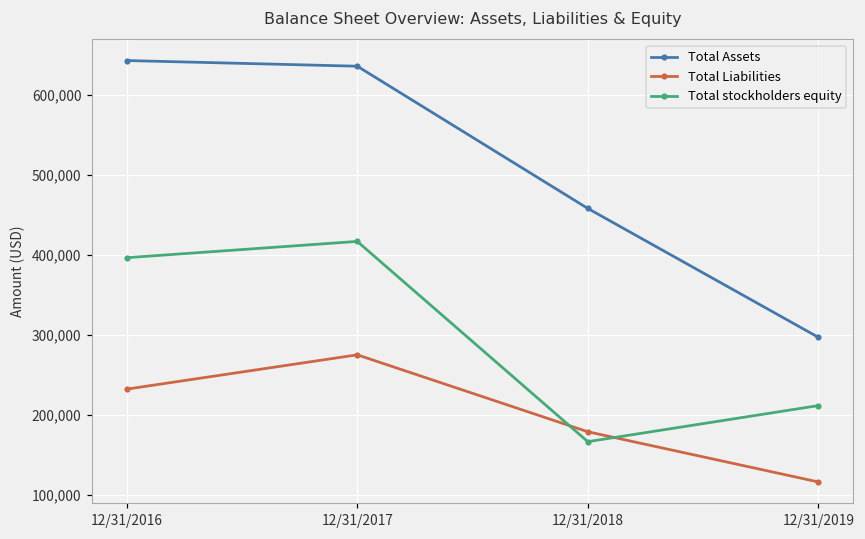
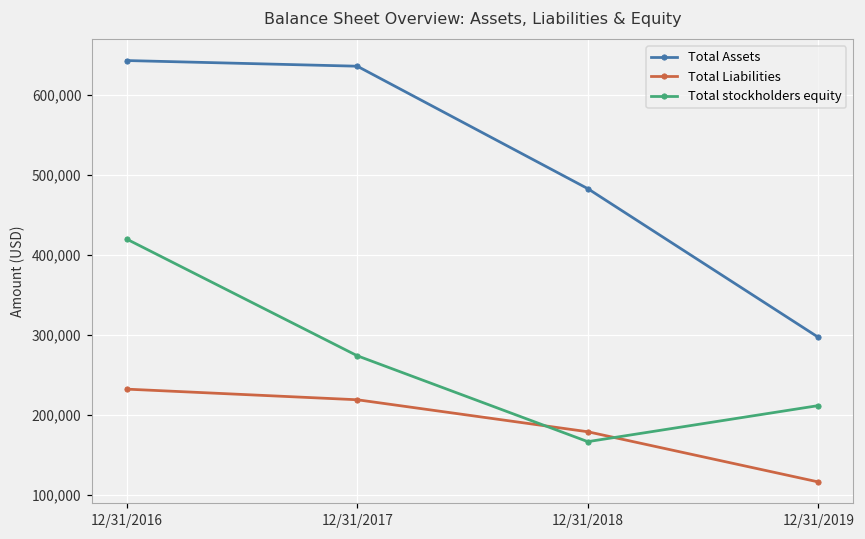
Total stockholders equity, 12/31/2016: 400,000 -> 420,000
Total Liabilities, 12/31/2017: 280,000 -> 220,000
Total stockholders equity, 12/31/2017: 420,000 -> 270,000
Total Assets, 12/31/2018: 460,000 -> 480,000
